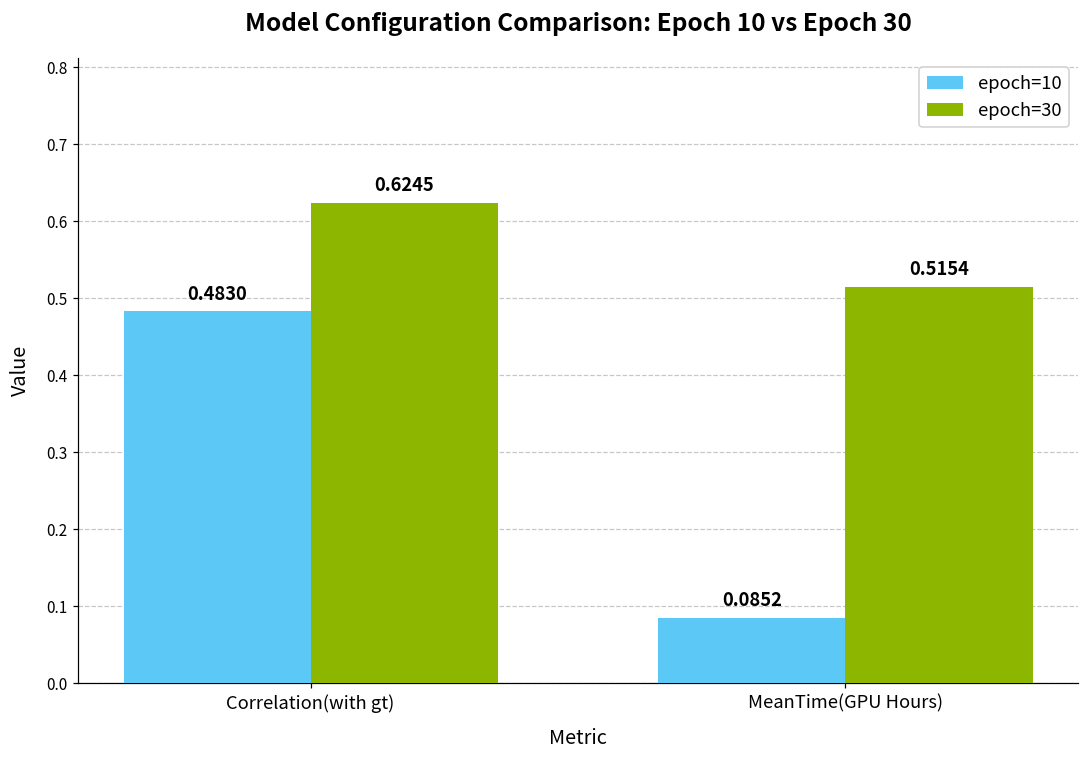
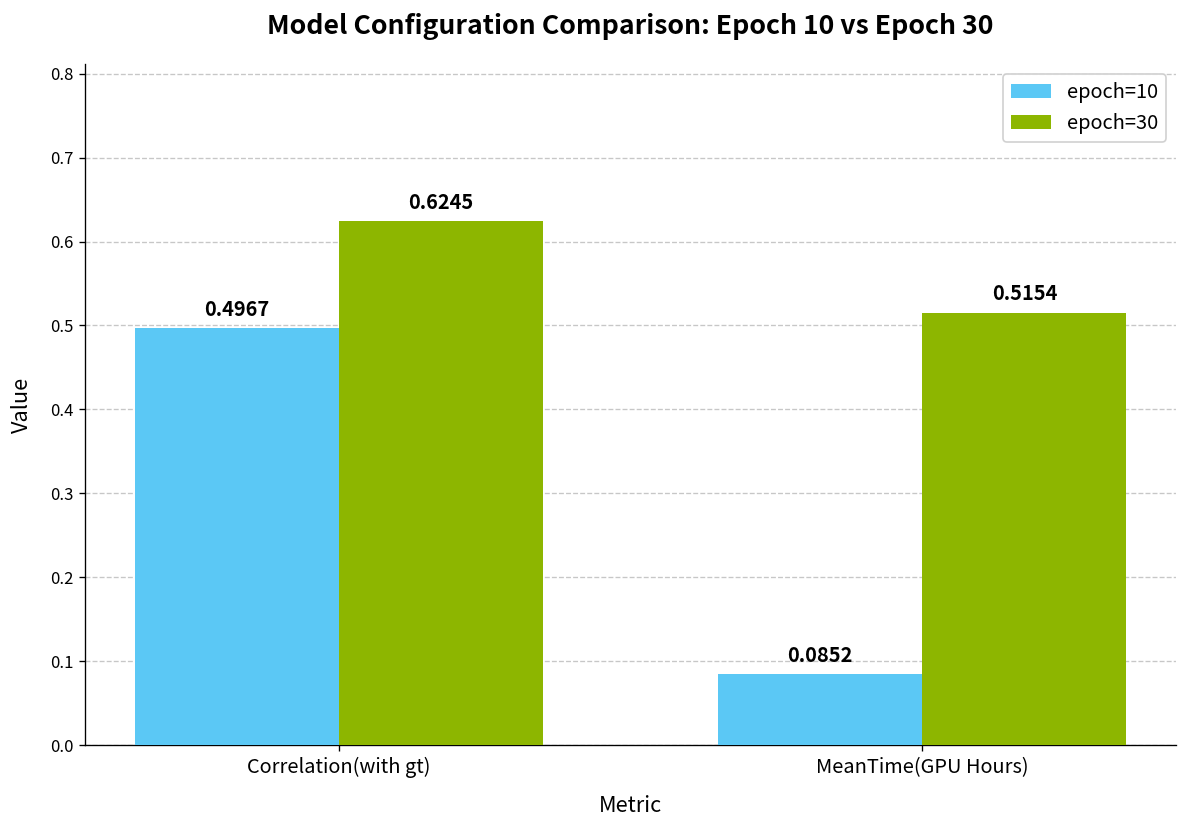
epoch=10, Correlation(with gt): 0.4830 -> 0.4967
